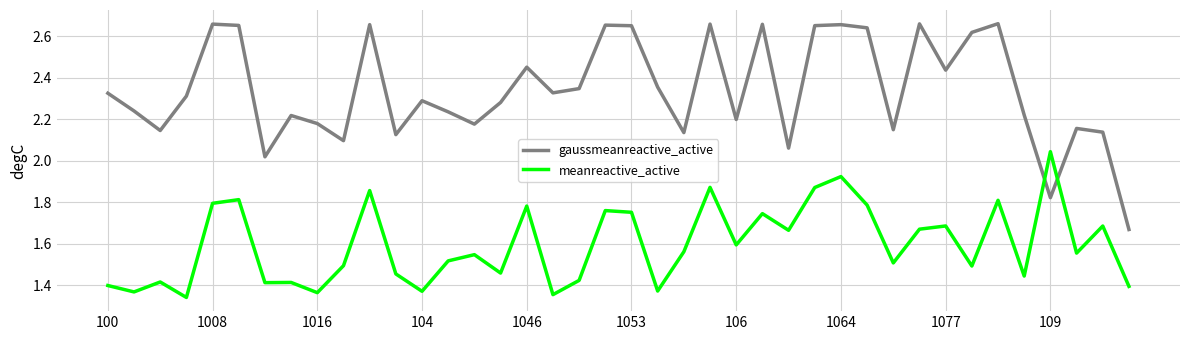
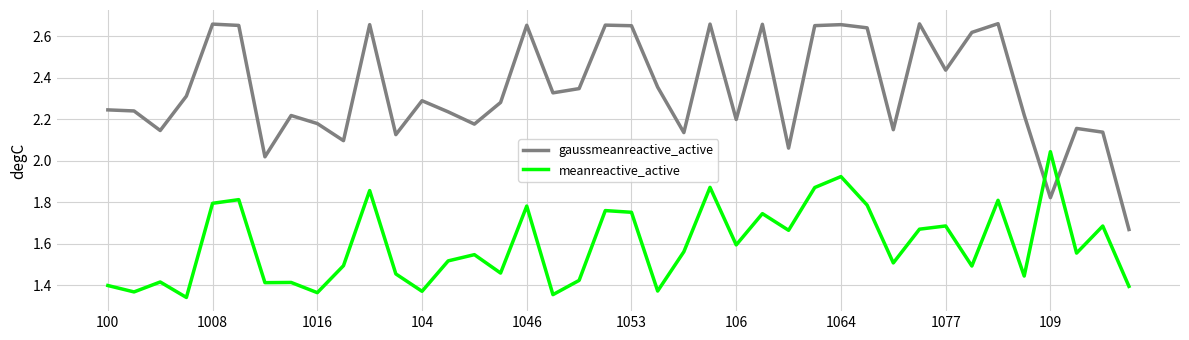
gaussmeanreactive_active, 100: 2.33 -> 2.25
gaussmeanreactive_active, 1046: 2.45 -> 2.65
